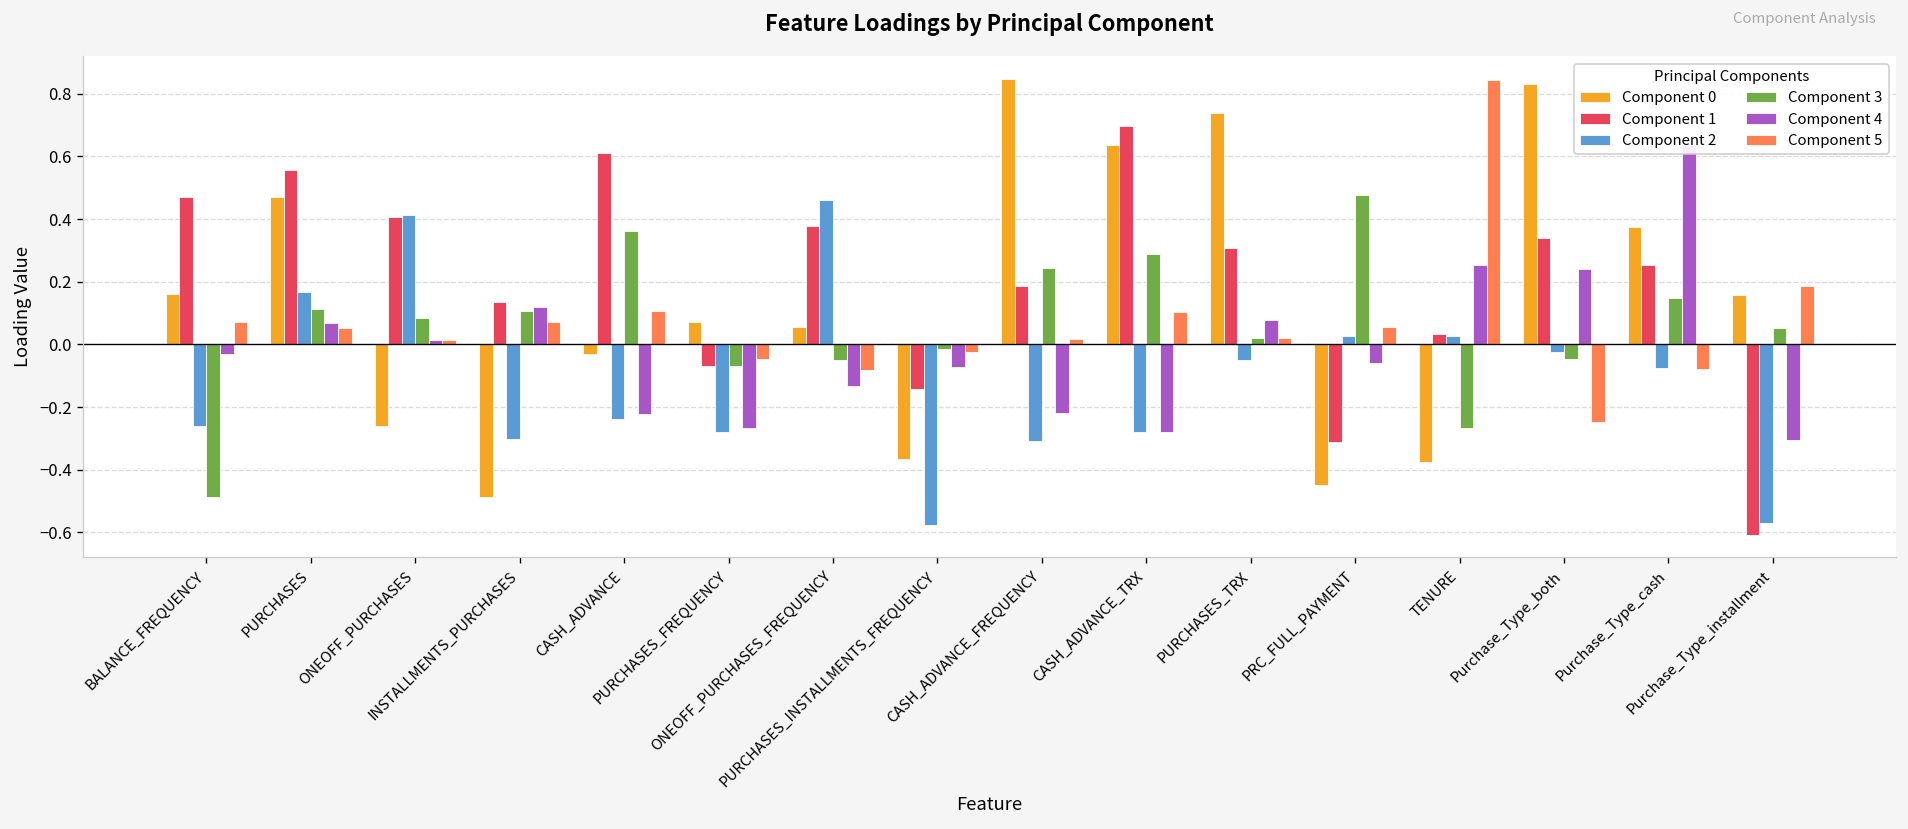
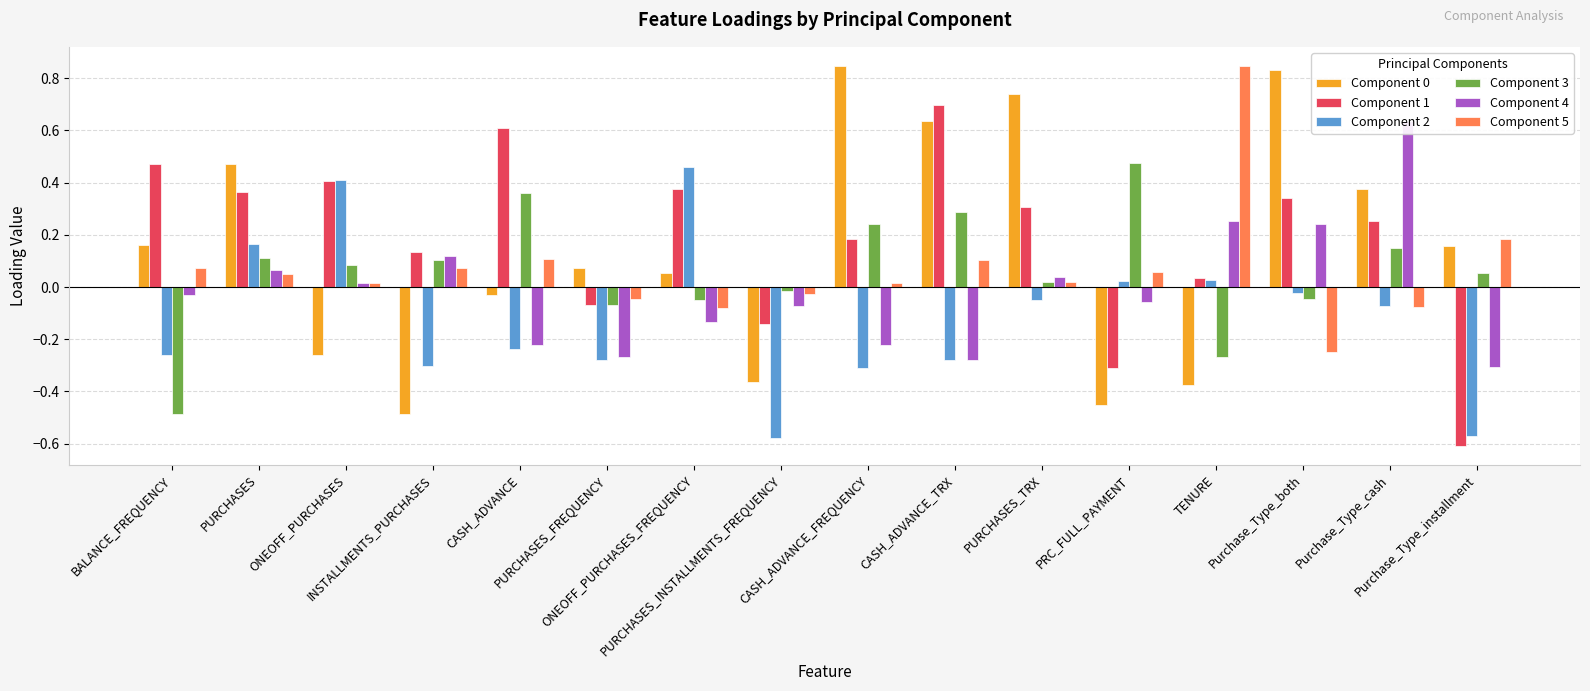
Component 1, PURCHASES: 0.56 -> 0.36
Component 4, PURCHASES_TRX: 0.08 -> 0.04
